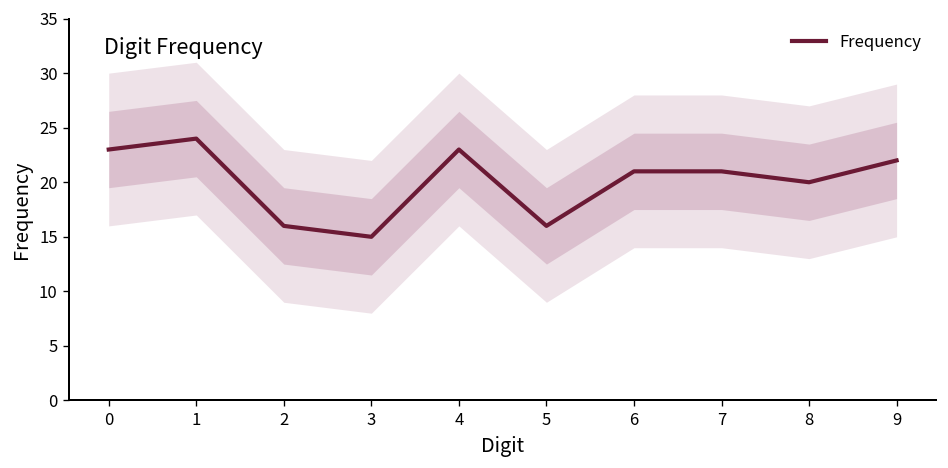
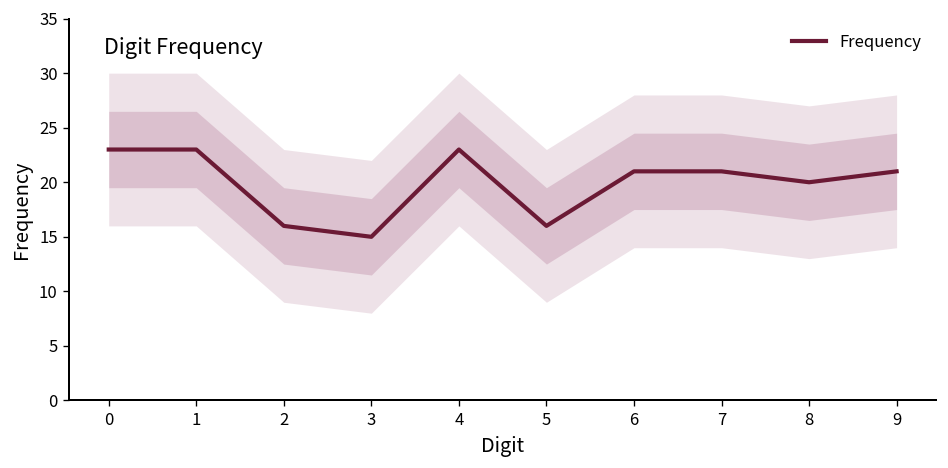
Frequency, 1: 24 -> 23
Frequency, 9: 22 -> 21
